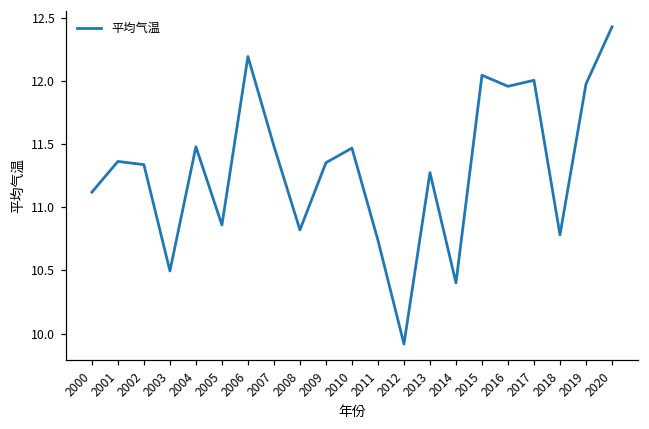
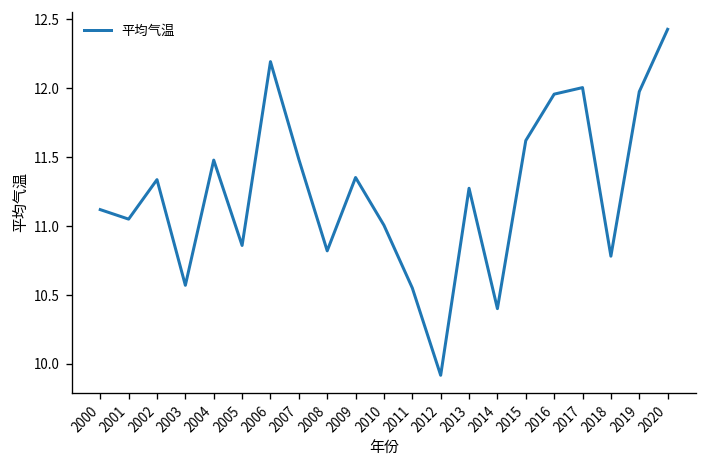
2001: 11.36 -> 11.05
2003: 10.50 -> 10.57
2010: 11.47 -> 11.01
2011: 10.74 -> 10.55
2015: 12.05 -> 11.62
